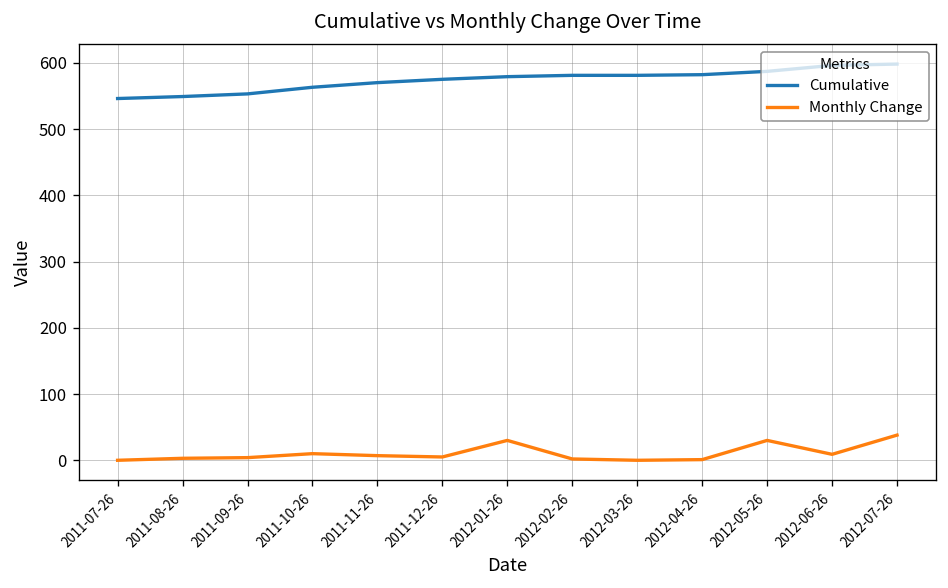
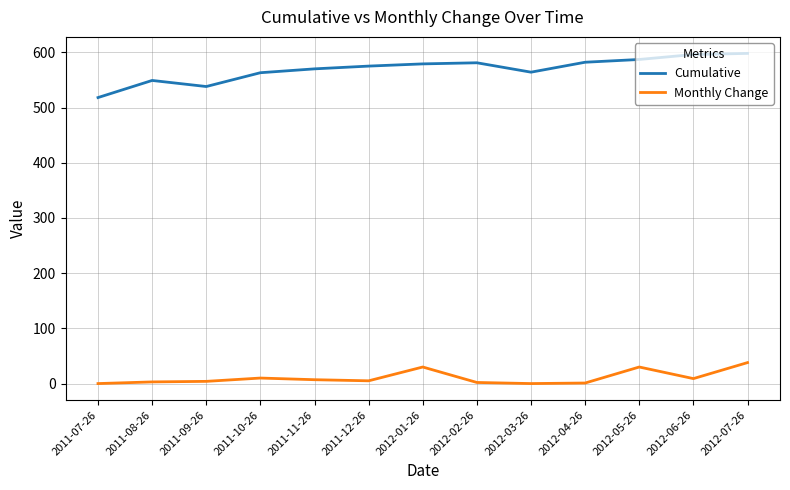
Cumulative, 2011-07-26: 550 -> 520
Cumulative, 2011-09-26: 550 -> 540
Cumulative, 2012-03-26: 580 -> 560
